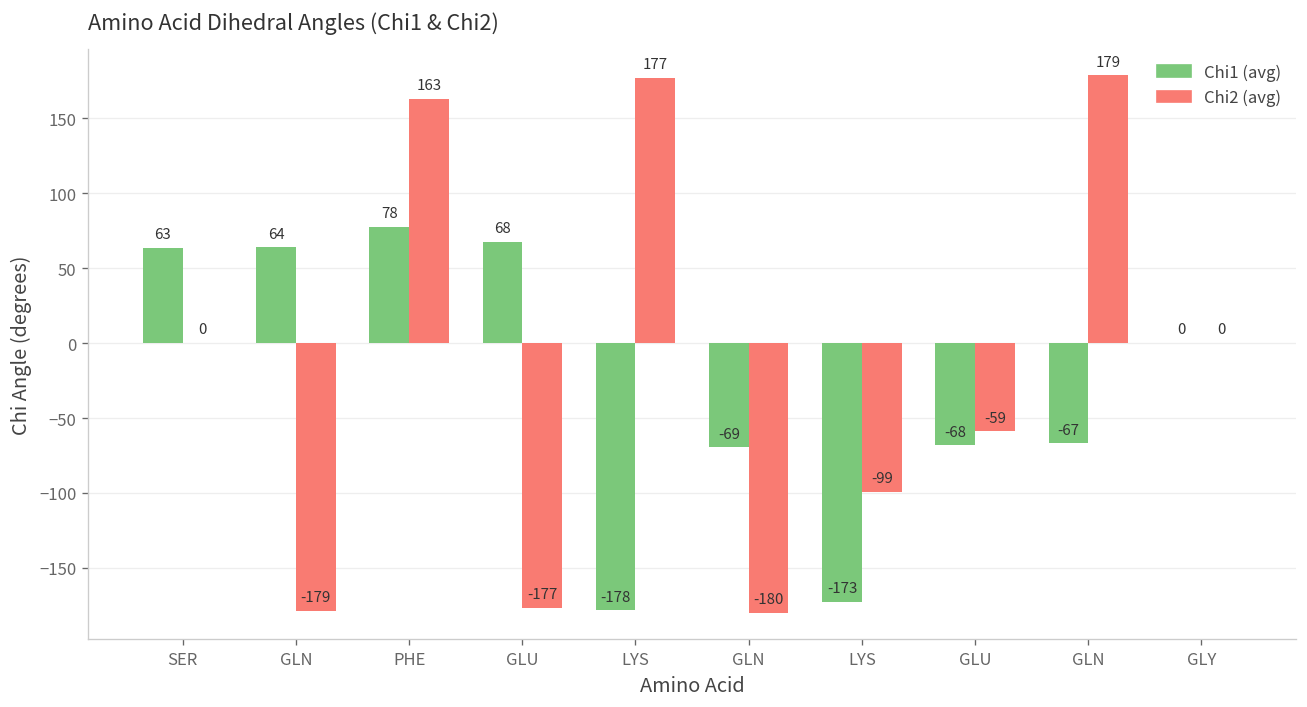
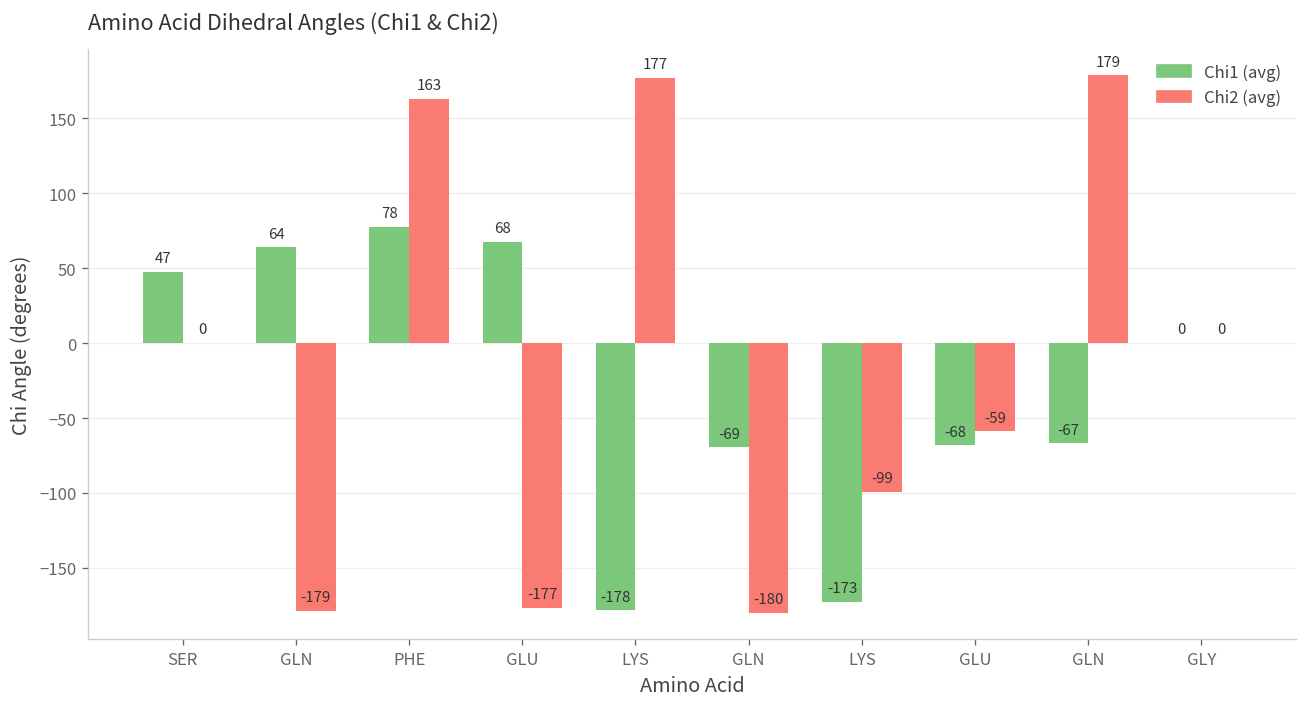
Chi1 (avg), SER: 63 -> 47
